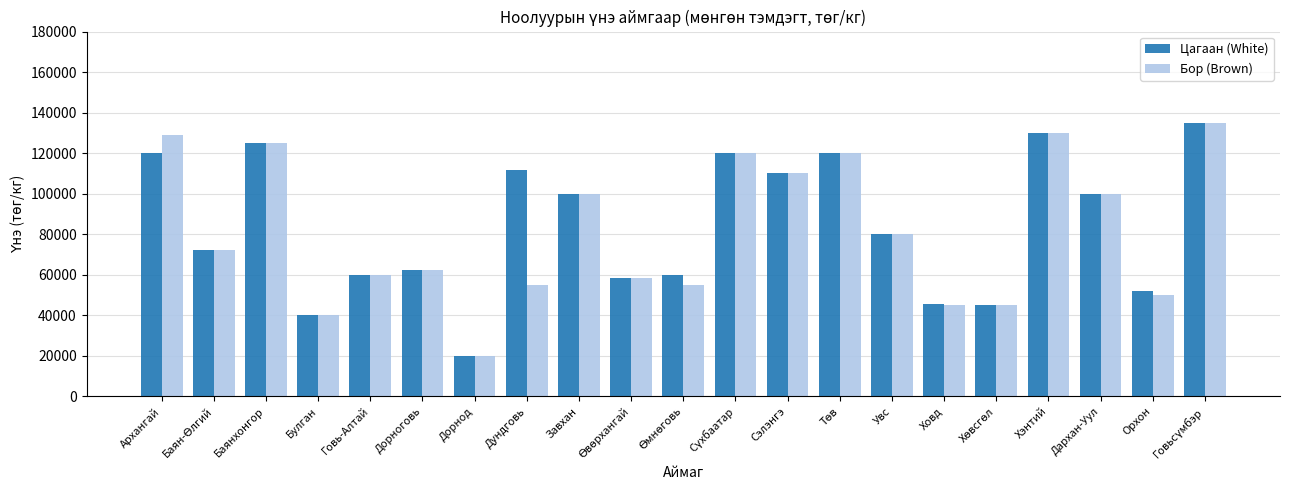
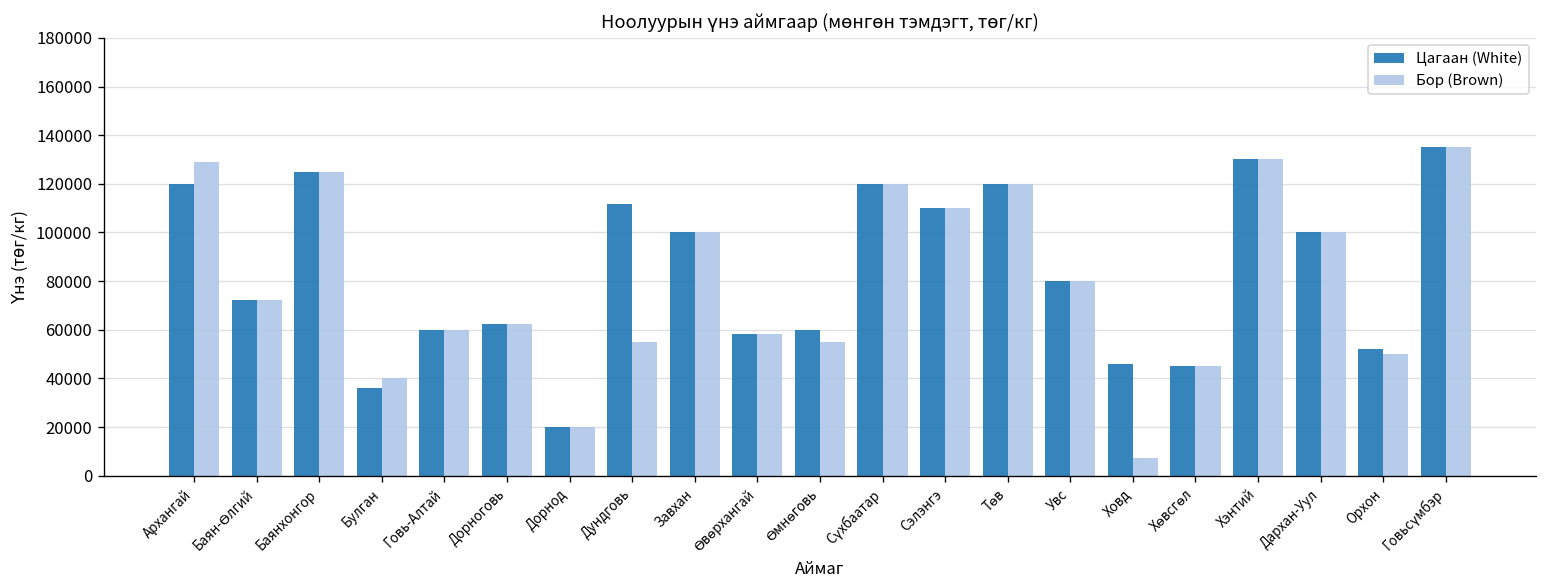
Цагаан (White), Булган: 40000 -> 36000
Бор (Brown), Ховд: 45000 -> 7000
